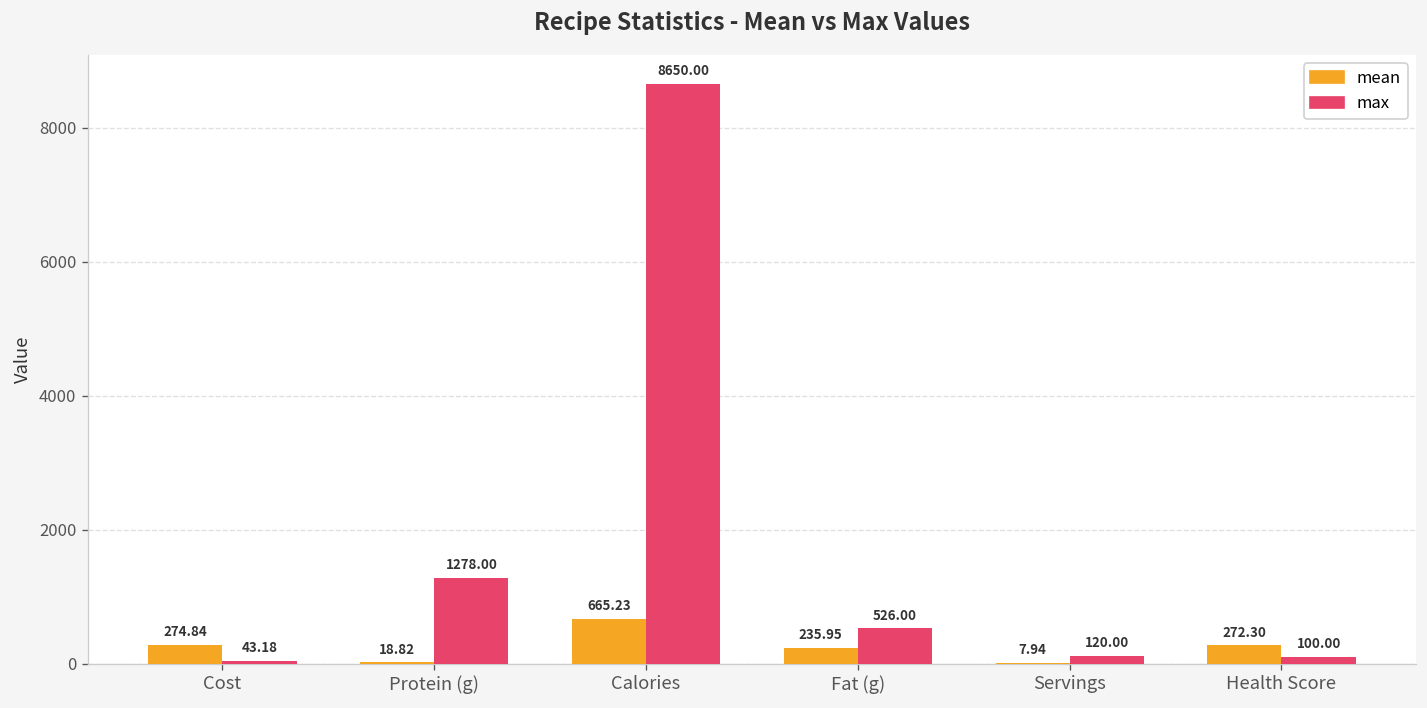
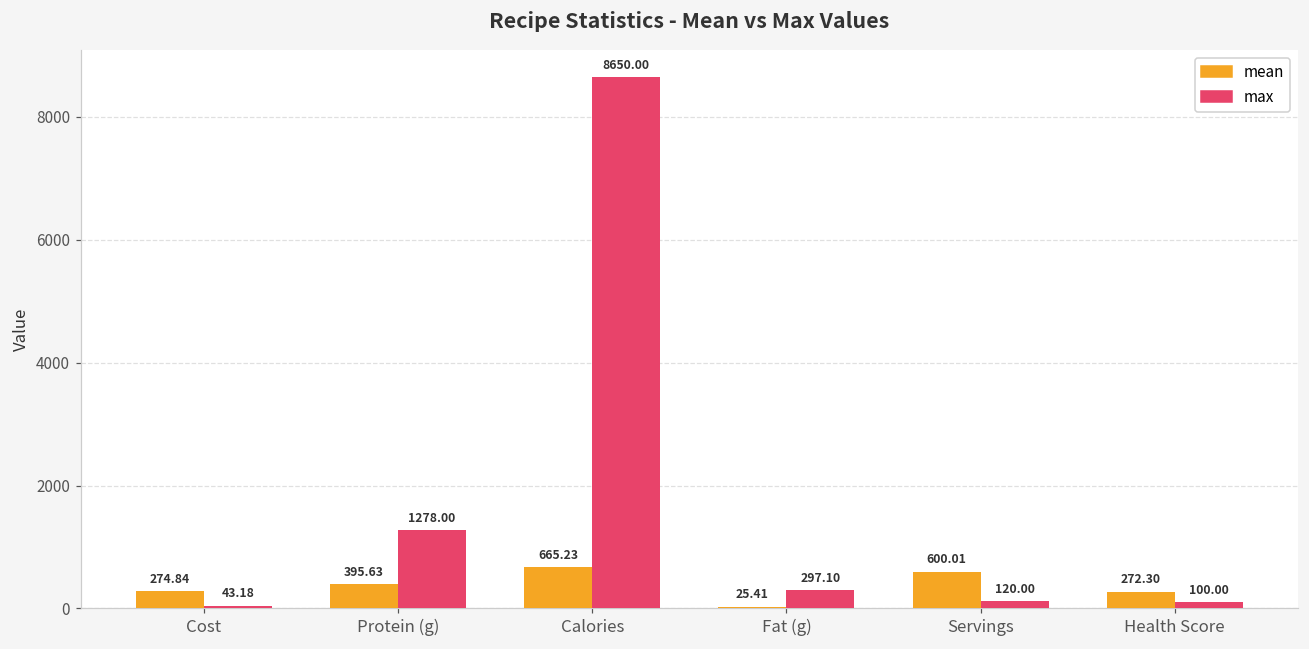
mean, Protein (g): 18.82 -> 395.63
mean, Fat (g): 235.95 -> 25.41
max, Fat (g): 526.00 -> 297.10
mean, Servings: 7.94 -> 600.01
